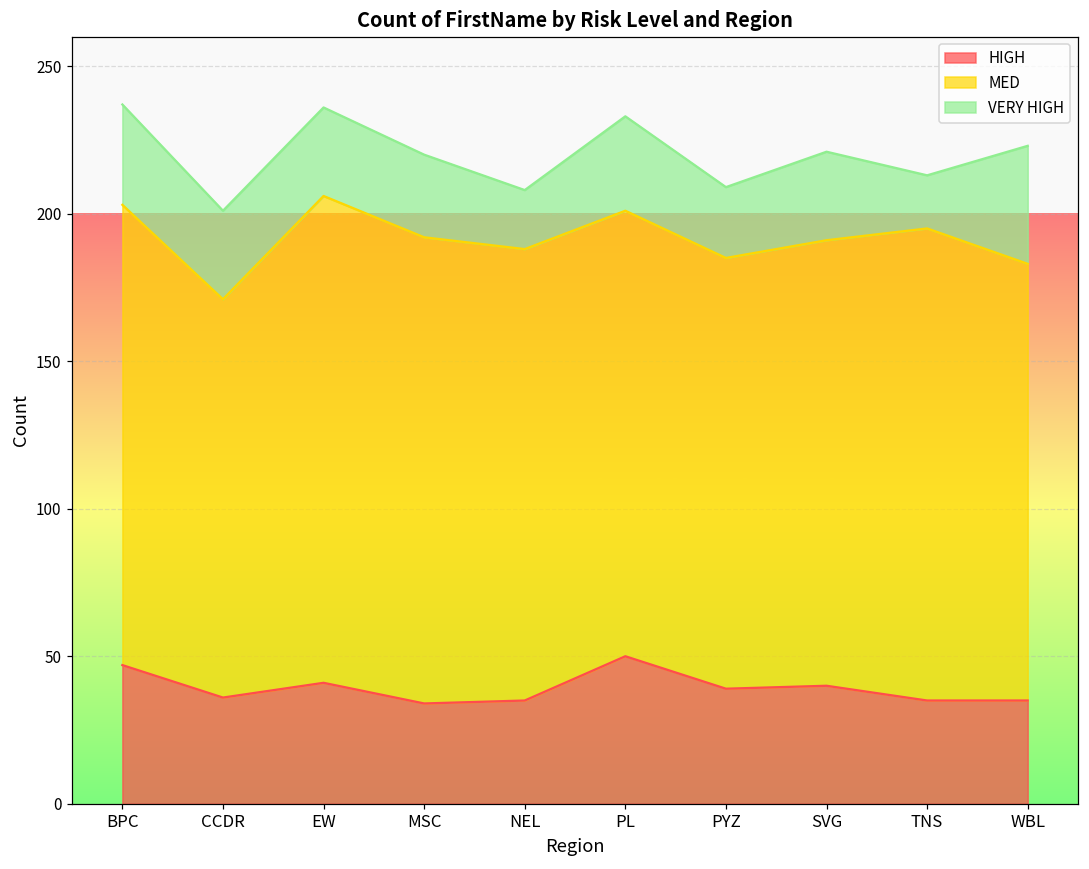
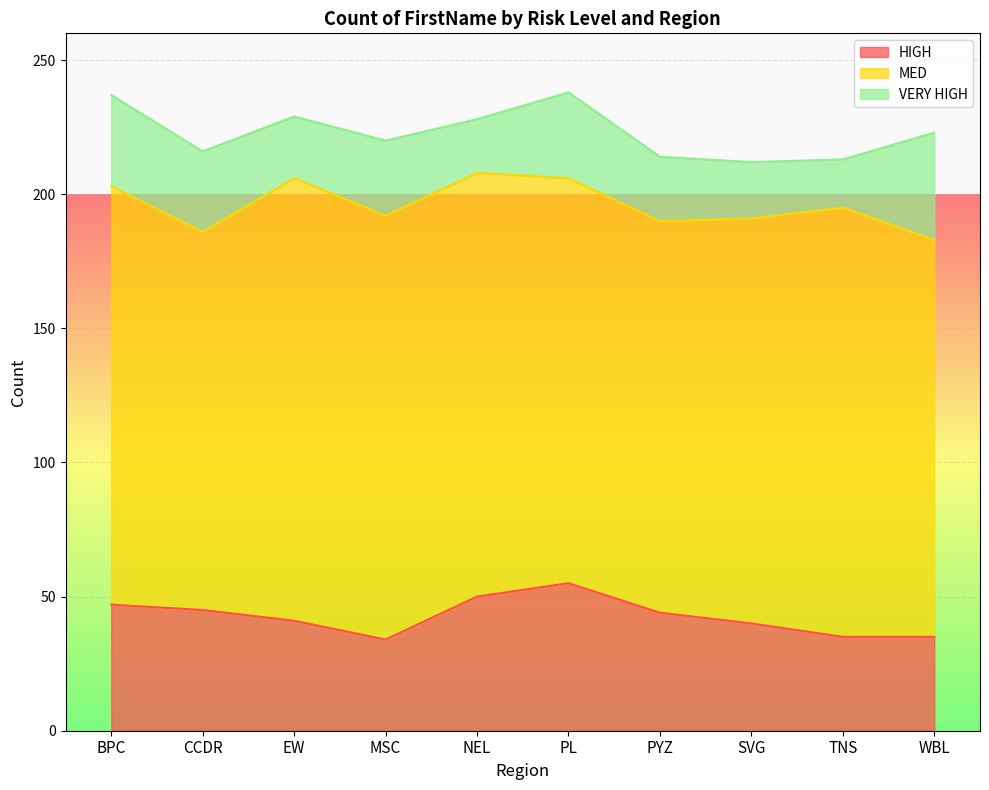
HIGH, CCDR: 36 -> 45
MED, CCDR: 135 -> 141
VERY HIGH, EW: 30 -> 23
HIGH, NEL: 35 -> 50
MED, NEL: 153 -> 158
HIGH, PL: 50 -> 55
HIGH, PYZ: 39 -> 44
VERY HIGH, SVG: 30 -> 21
